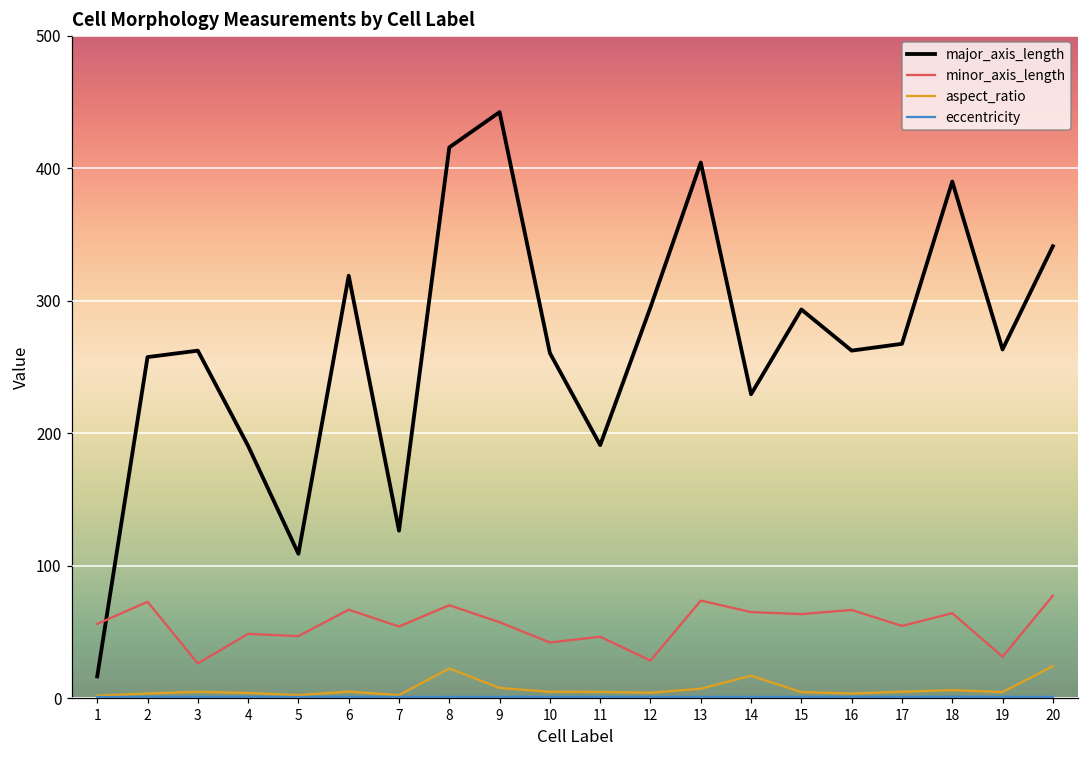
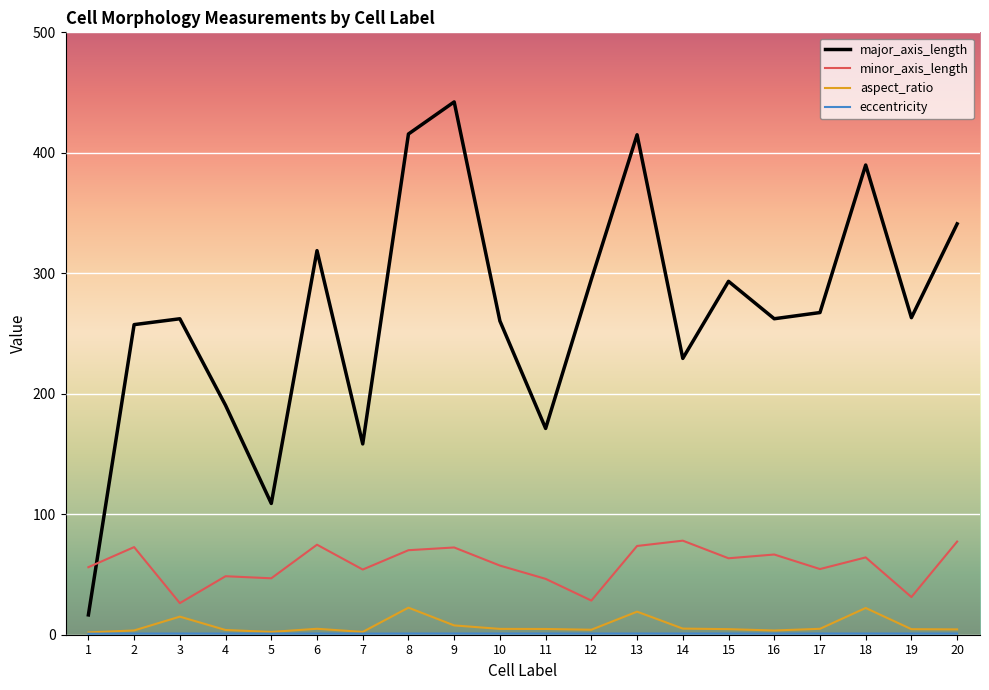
aspect_ratio, 3: 5 -> 15
minor_axis_length, 6: 67 -> 75
major_axis_length, 7: 126 -> 158
minor_axis_length, 9: 57 -> 72
minor_axis_length, 10: 42 -> 57
major_axis_length, 11: 191 -> 171
major_axis_length, 13: 404 -> 415
aspect_ratio, 13: 7 -> 19
minor_axis_length, 14: 65 -> 78
aspect_ratio, 14: 17 -> 5
aspect_ratio, 18: 6 -> 22
aspect_ratio, 20: 24 -> 4
